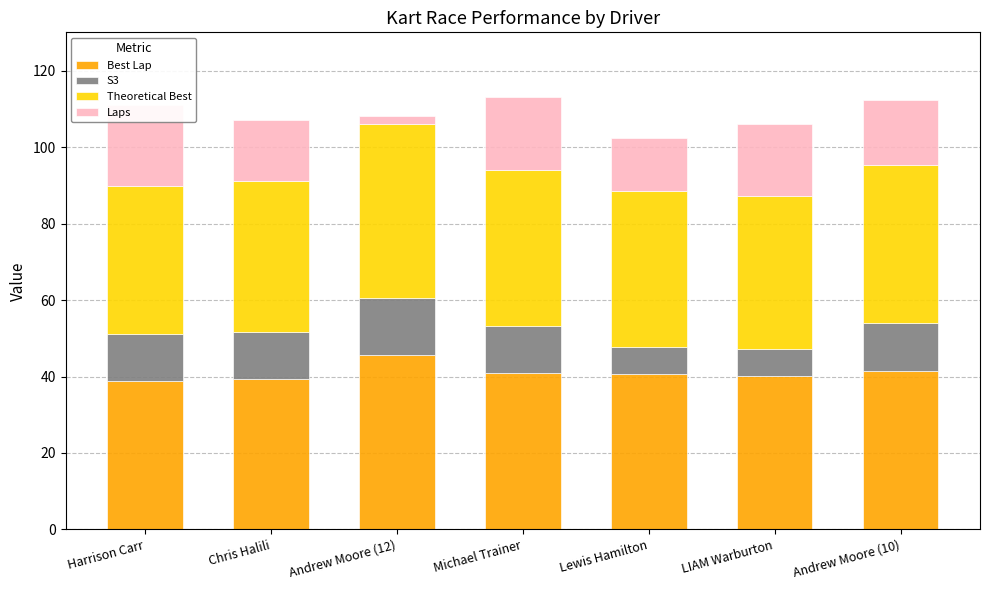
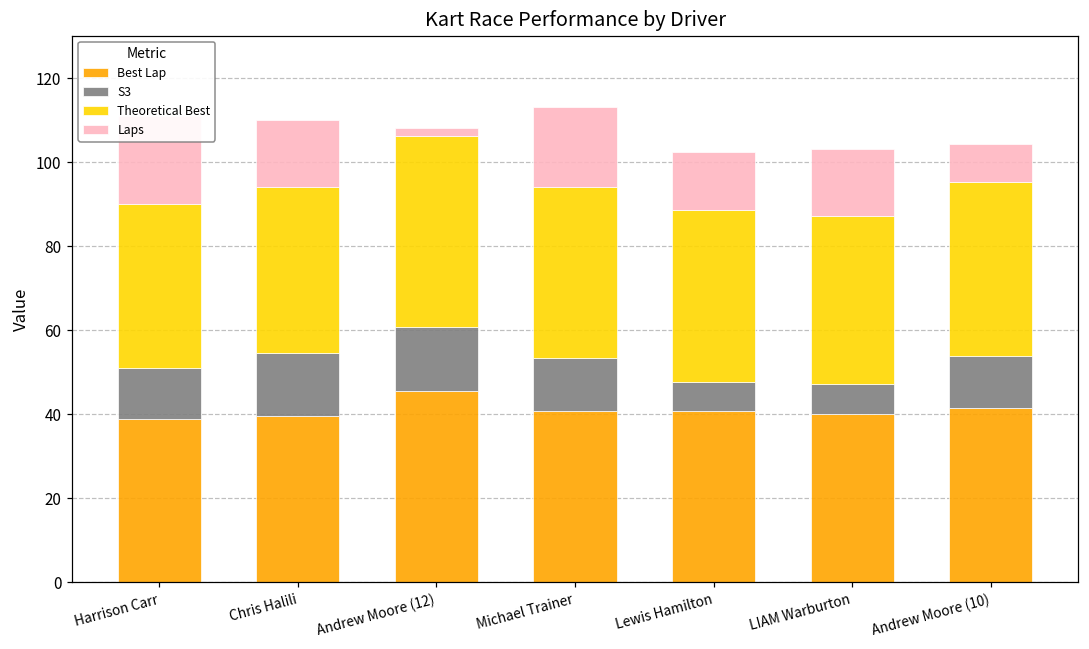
S3, Chris Halili: 12 -> 15
Laps, LIAM Warburton: 19 -> 16
Laps, Andrew Moore (10): 17 -> 9
